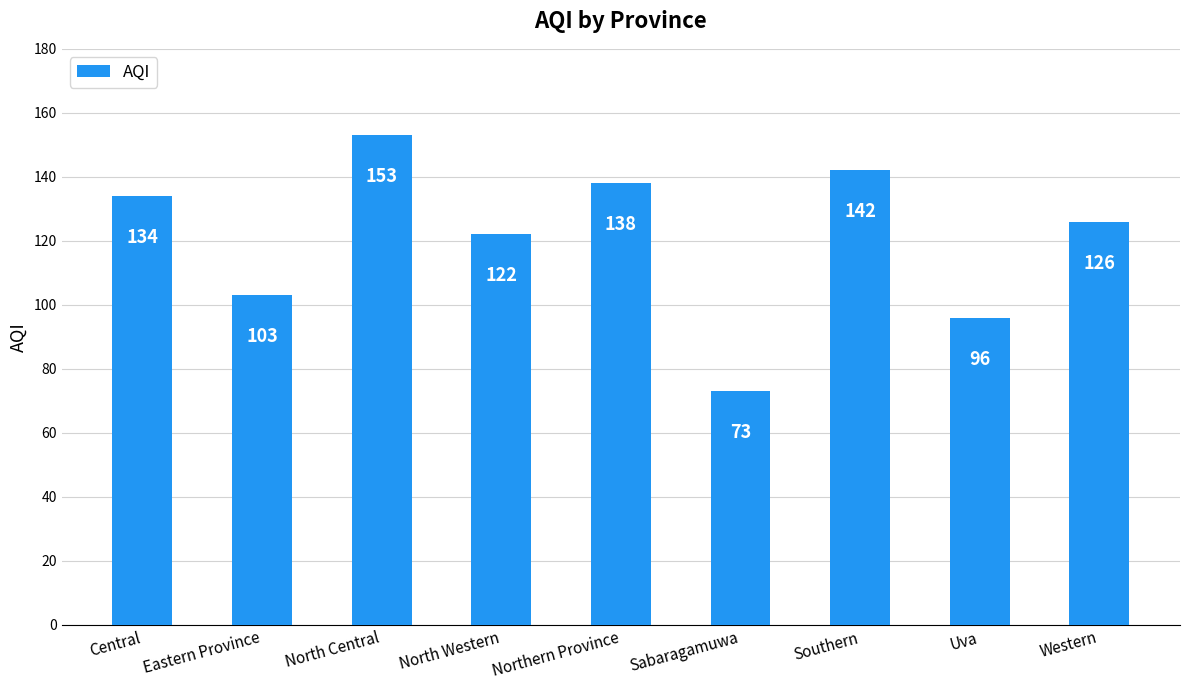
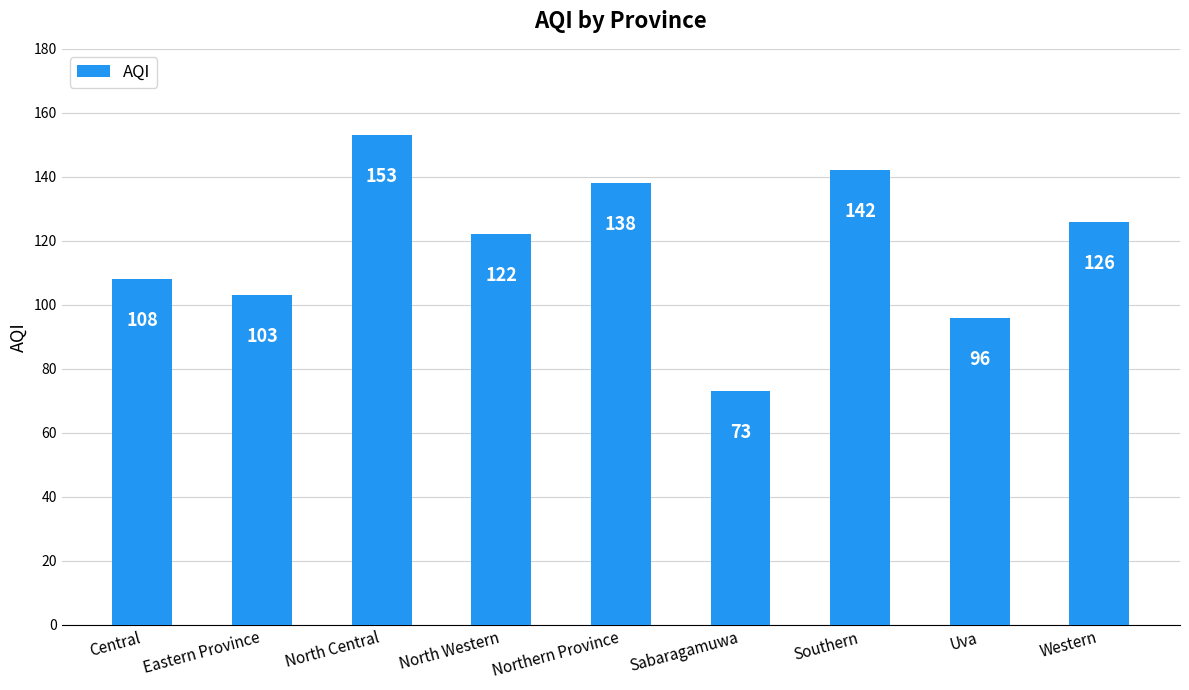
Central: 134 -> 108
